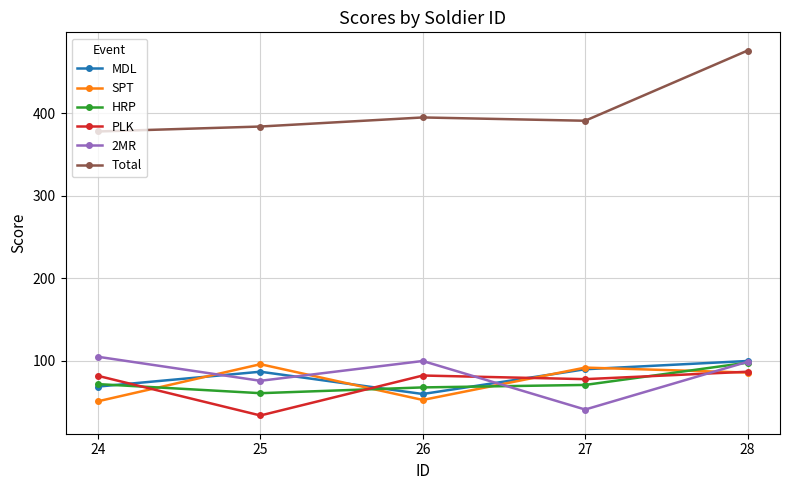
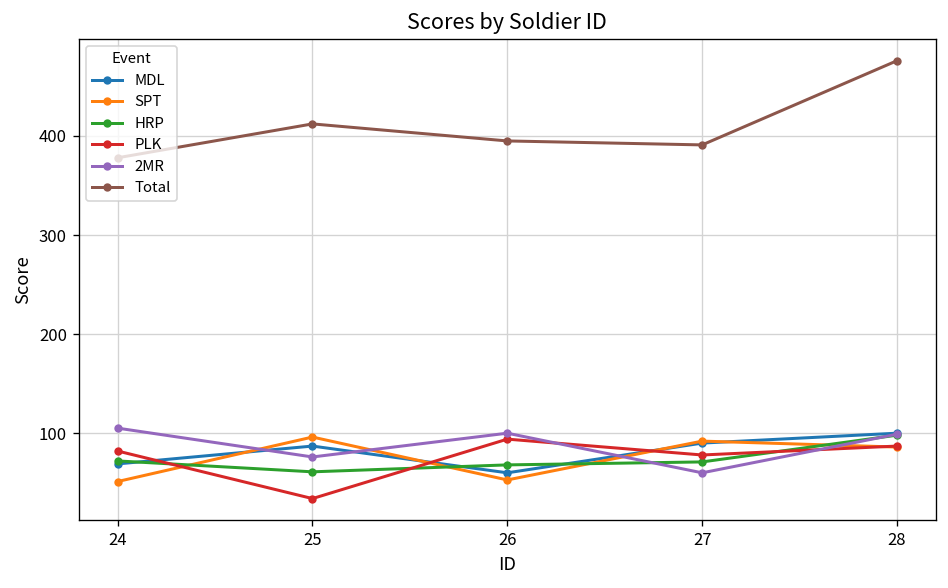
Total, 25: 380 -> 410
PLK, 26: 80 -> 90
2MR, 27: 40 -> 60
